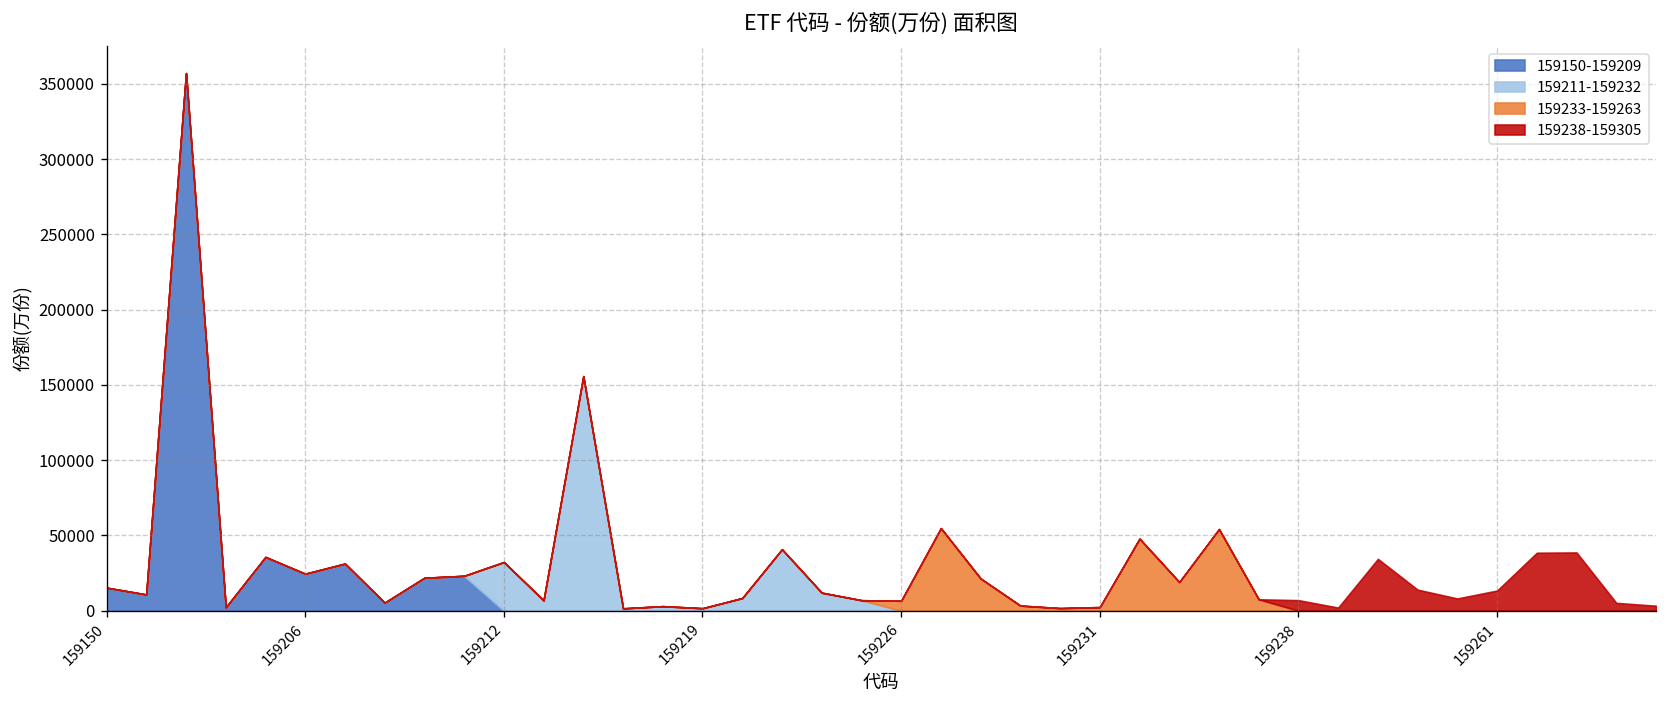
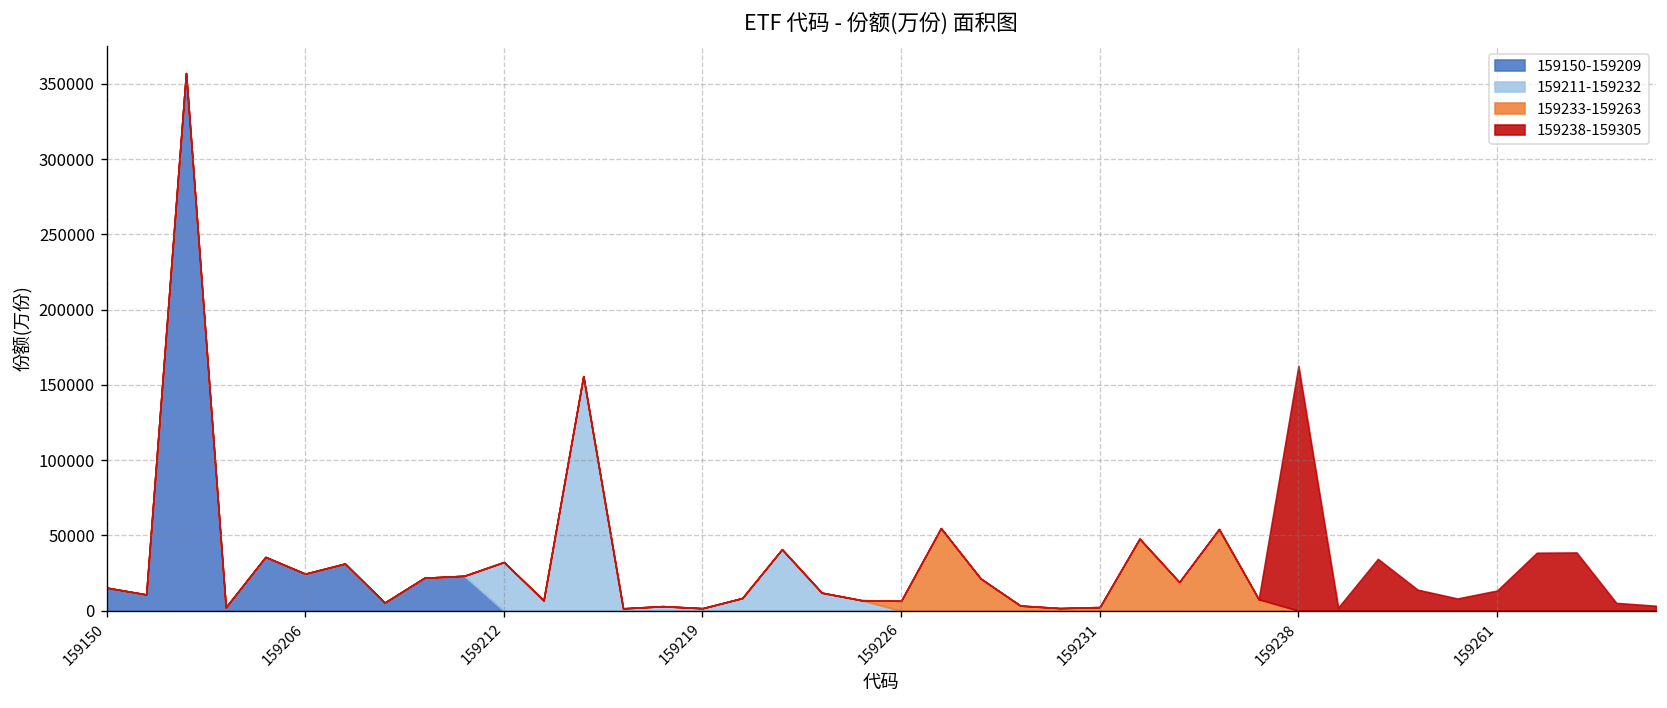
159238-159305, 159238: 7000 -> 163000
